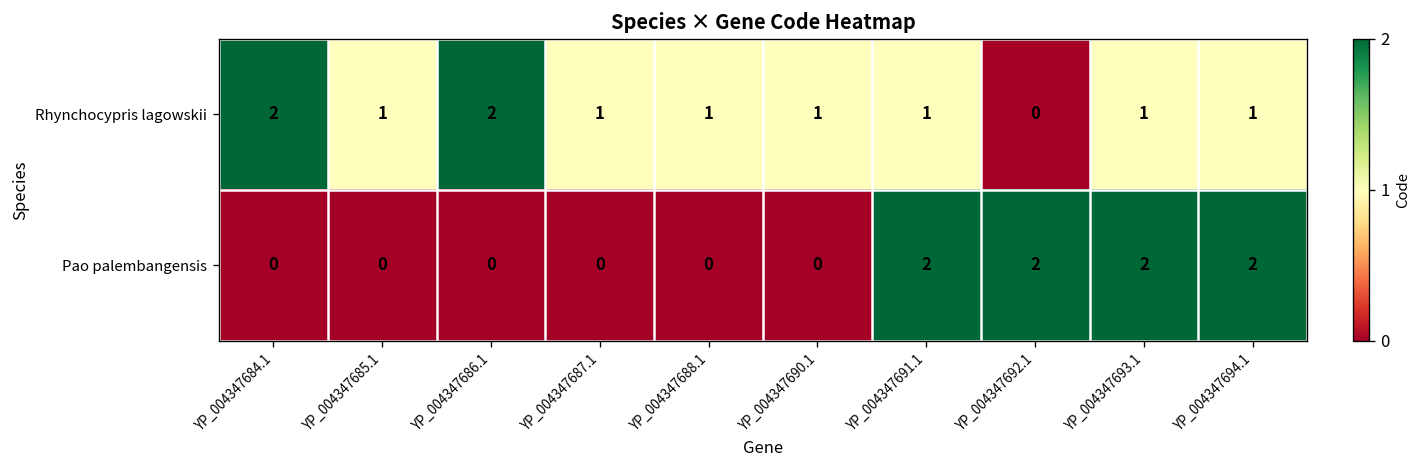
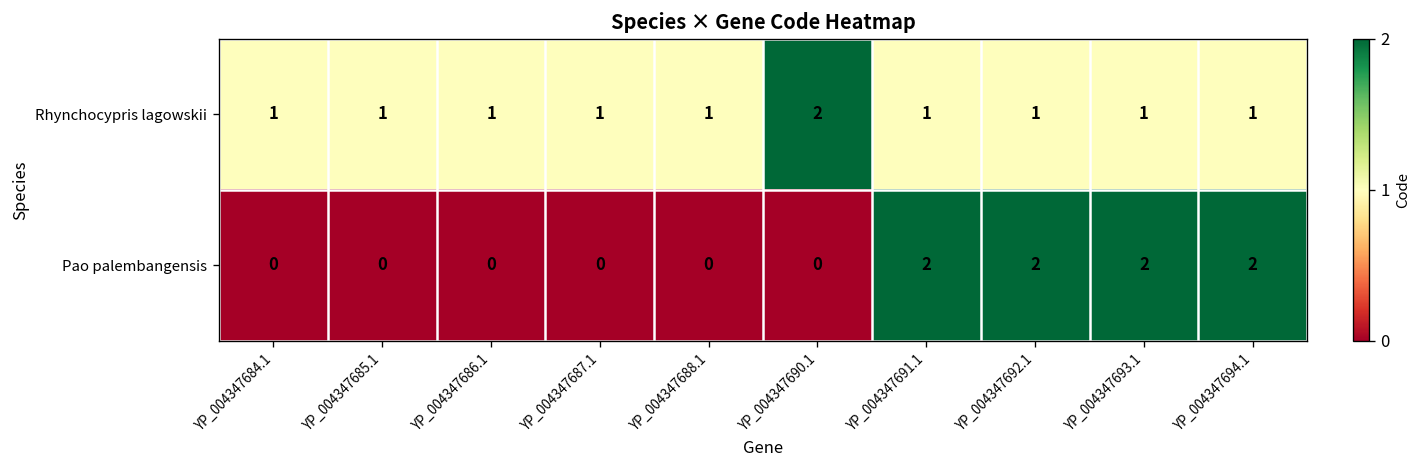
Rhynchocypris lagowskii, YP_004347684.1: 2 -> 1
Rhynchocypris lagowskii, YP_004347686.1: 2 -> 1
Rhynchocypris lagowskii, YP_004347690.1: 1 -> 2
Rhynchocypris lagowskii, YP_004347692.1: 0 -> 1
